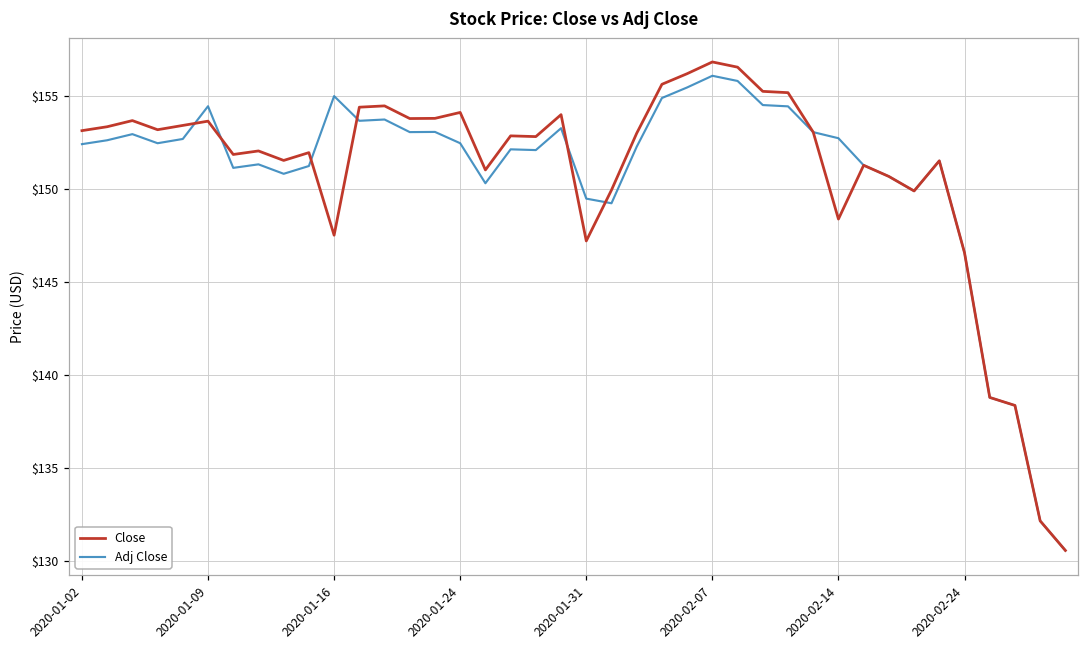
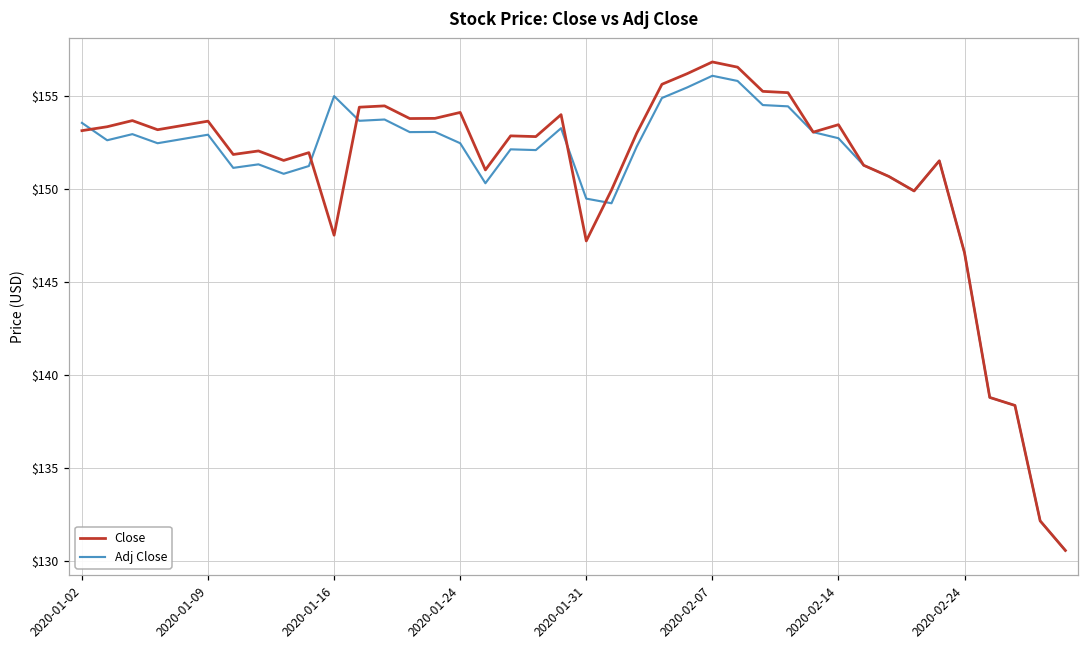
Adj Close, 2020-01-02: $152.4 -> $153.6
Adj Close, 2020-01-09: $154.5 -> $152.9
Close, 2020-02-14: $148.4 -> $153.5
